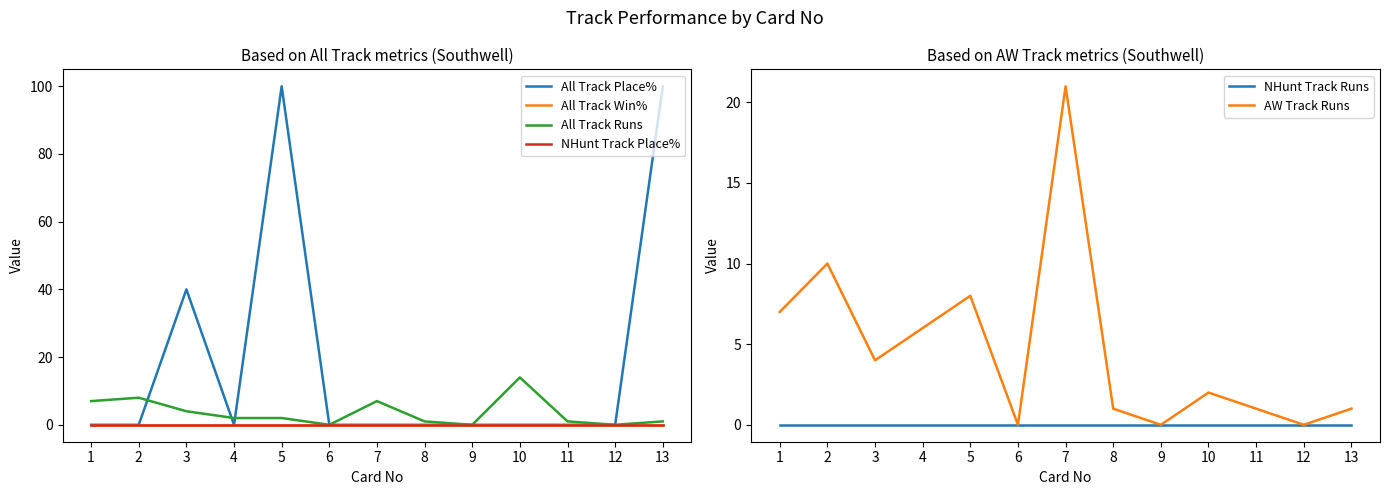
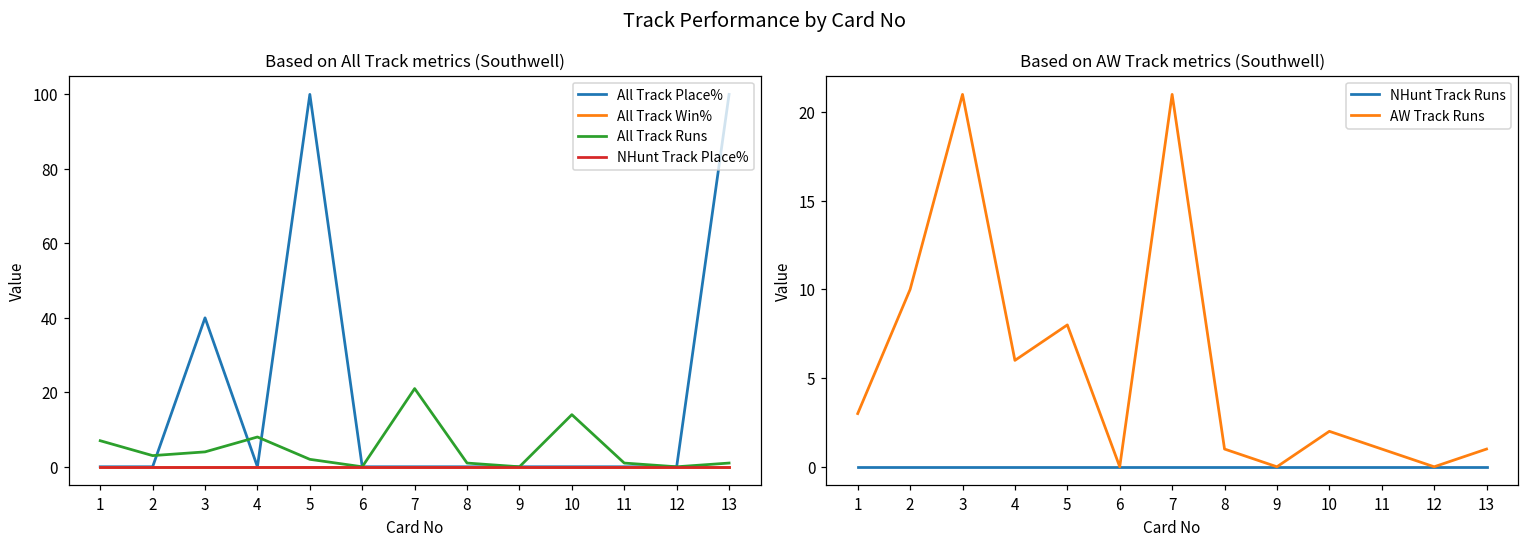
Based on All Track metrics (Southwell), All Track Runs, 2: 8 -> 3
Based on All Track metrics (Southwell), All Track Runs, 4: 2 -> 8
Based on All Track metrics (Southwell), All Track Runs, 7: 7 -> 21
Based on AW Track metrics (Southwell), AW Track Runs, 1: 7 -> 3
Based on AW Track metrics (Southwell), AW Track Runs, 3: 4 -> 21
